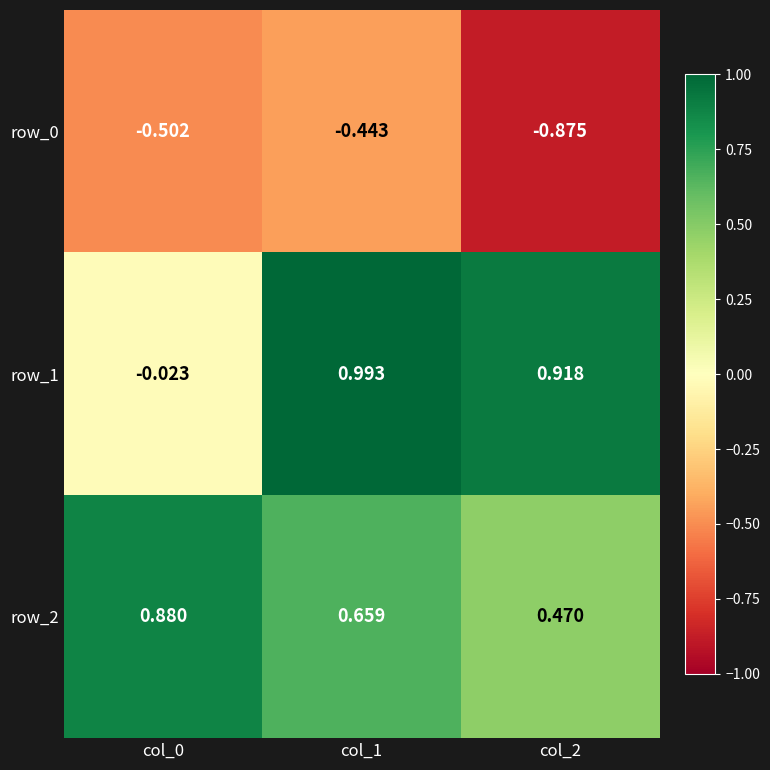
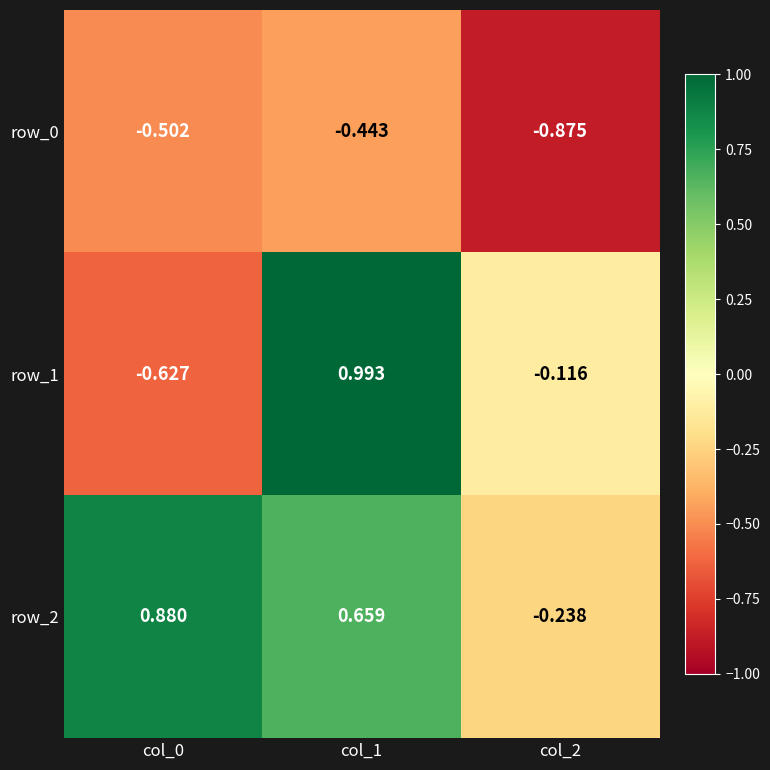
row_1, col_0: -0.023 -> -0.627
row_1, col_2: 0.918 -> -0.116
row_2, col_2: 0.470 -> -0.238
